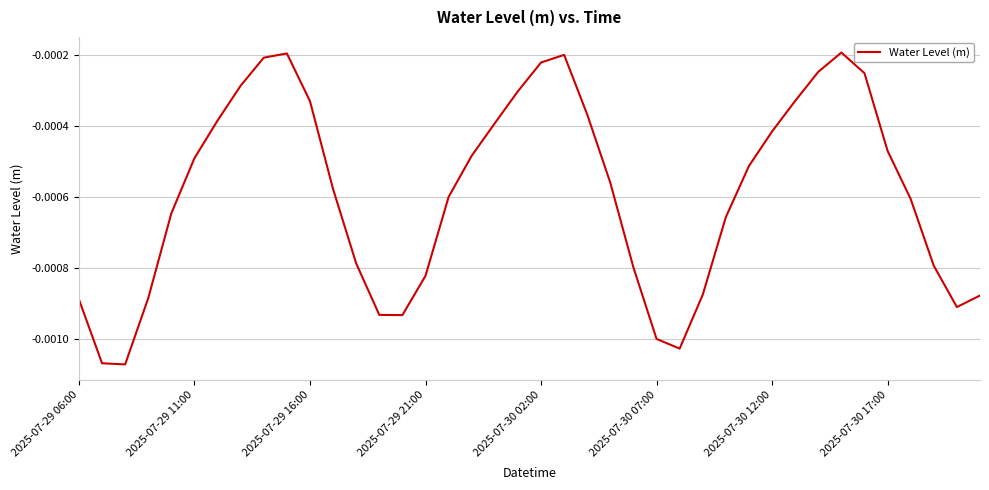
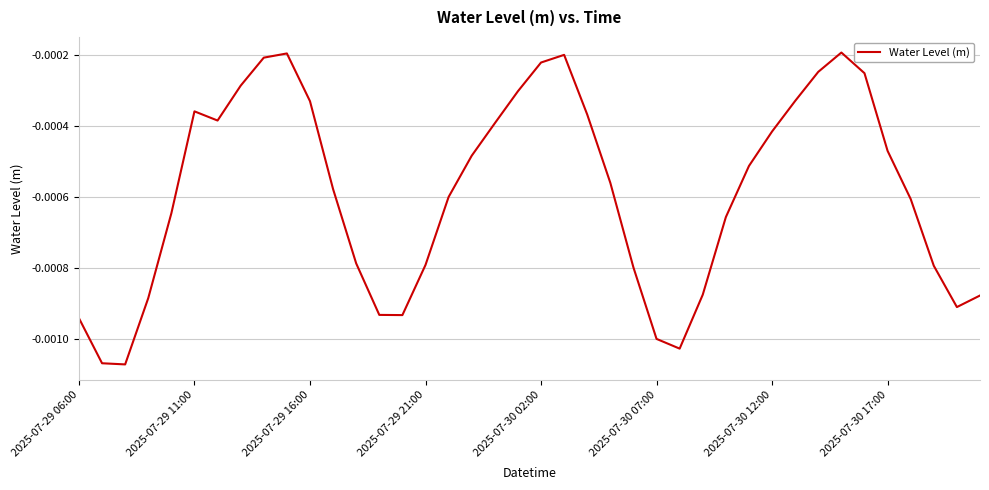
2025-07-29 06:00: -0.00089 -> -0.00094
2025-07-29 11:00: -0.00049 -> -0.00036
2025-07-29 21:00: -0.00082 -> -0.00079
